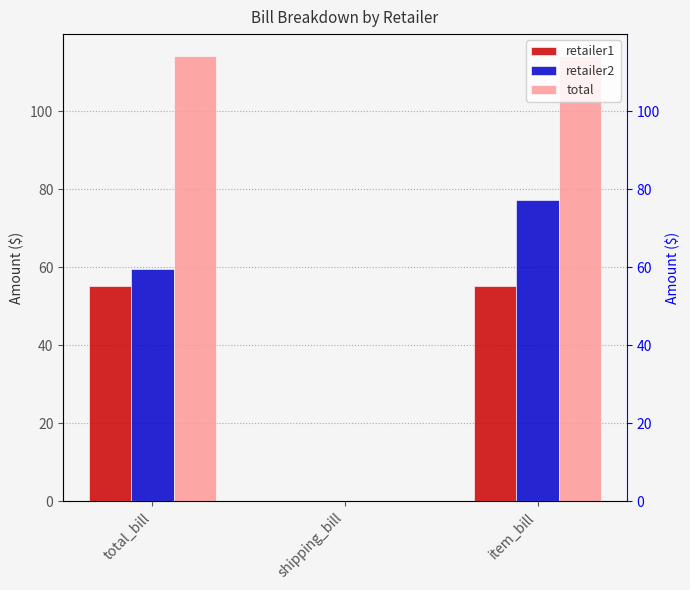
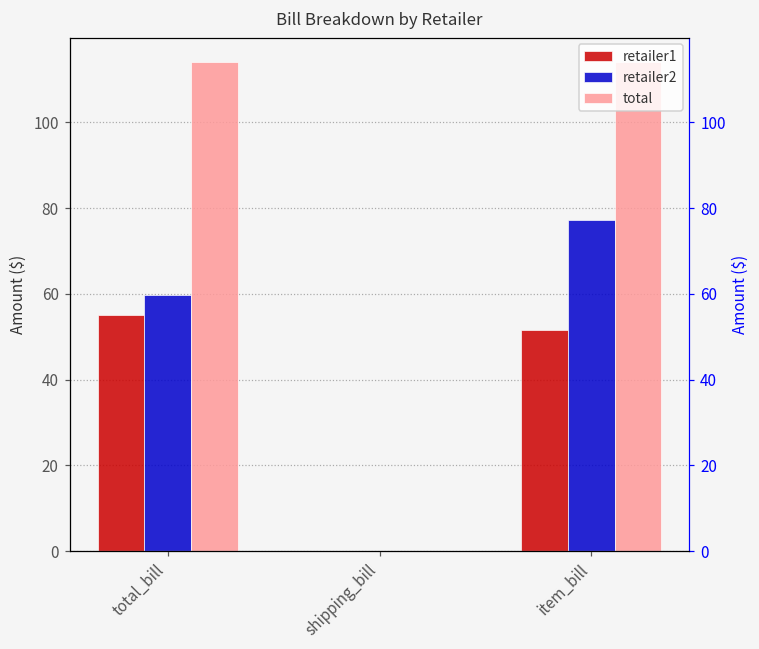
retailer1, item_bill: 55 -> 51
